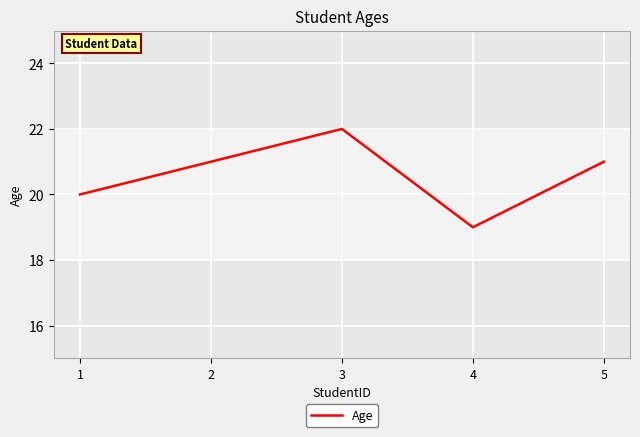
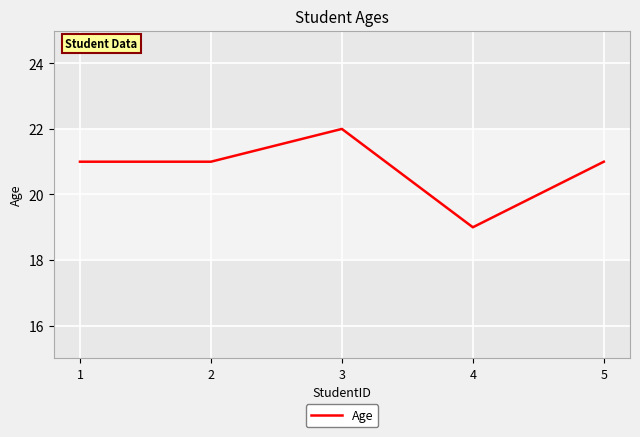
1: 20 -> 21
